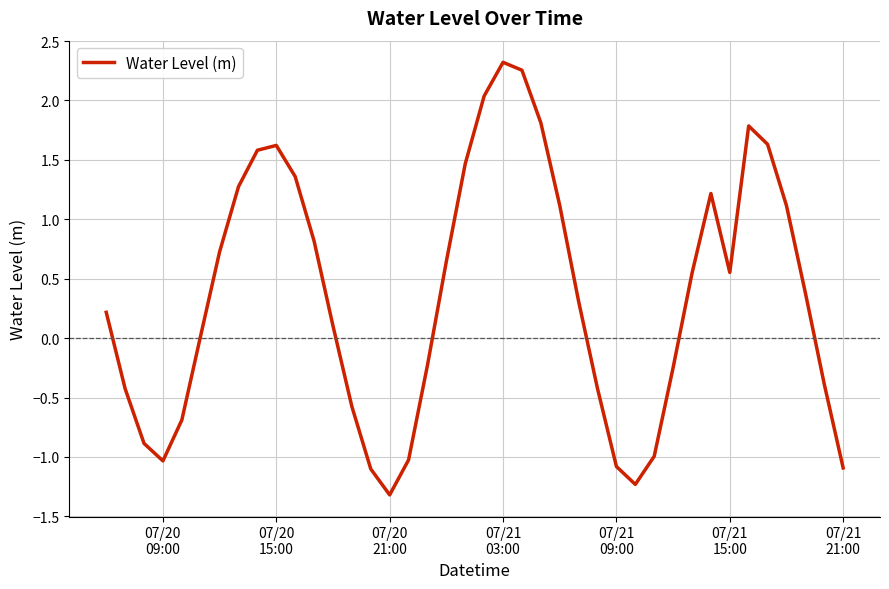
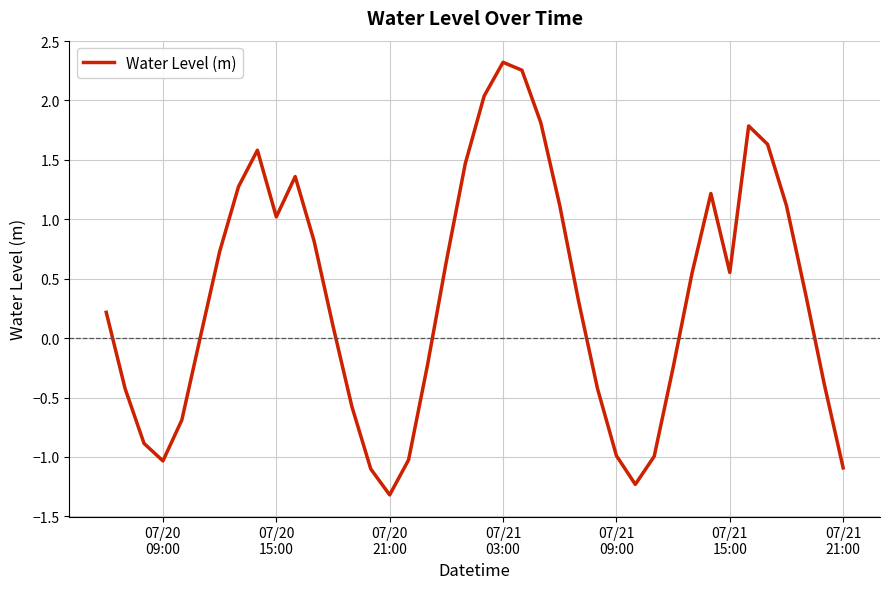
07/20 15:00: 1.62 -> 1.02
07/21 09:00: -1.08 -> -0.99
